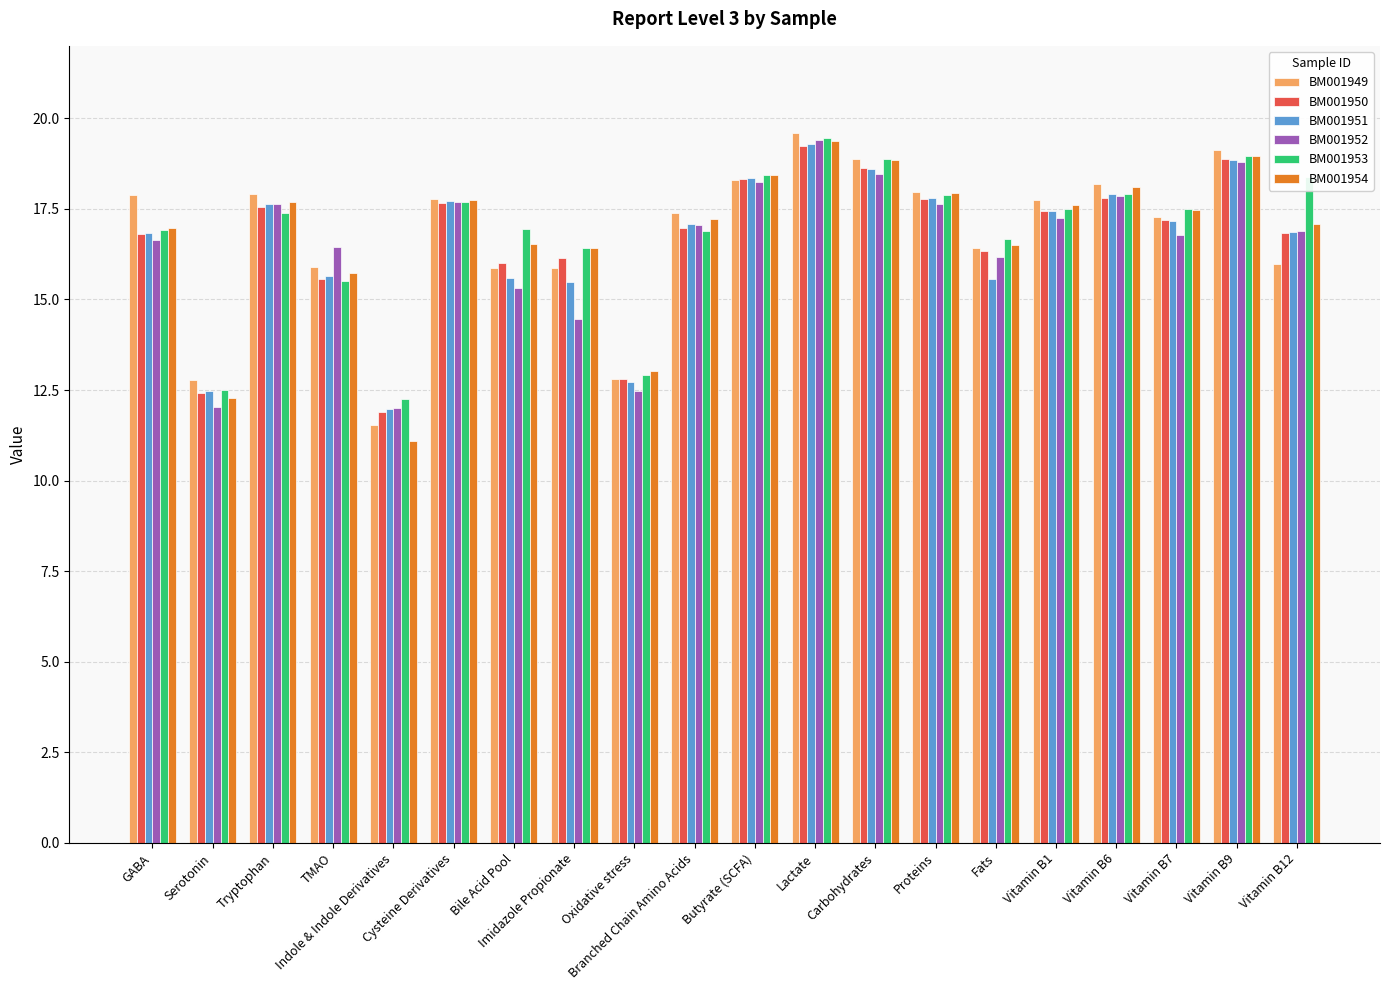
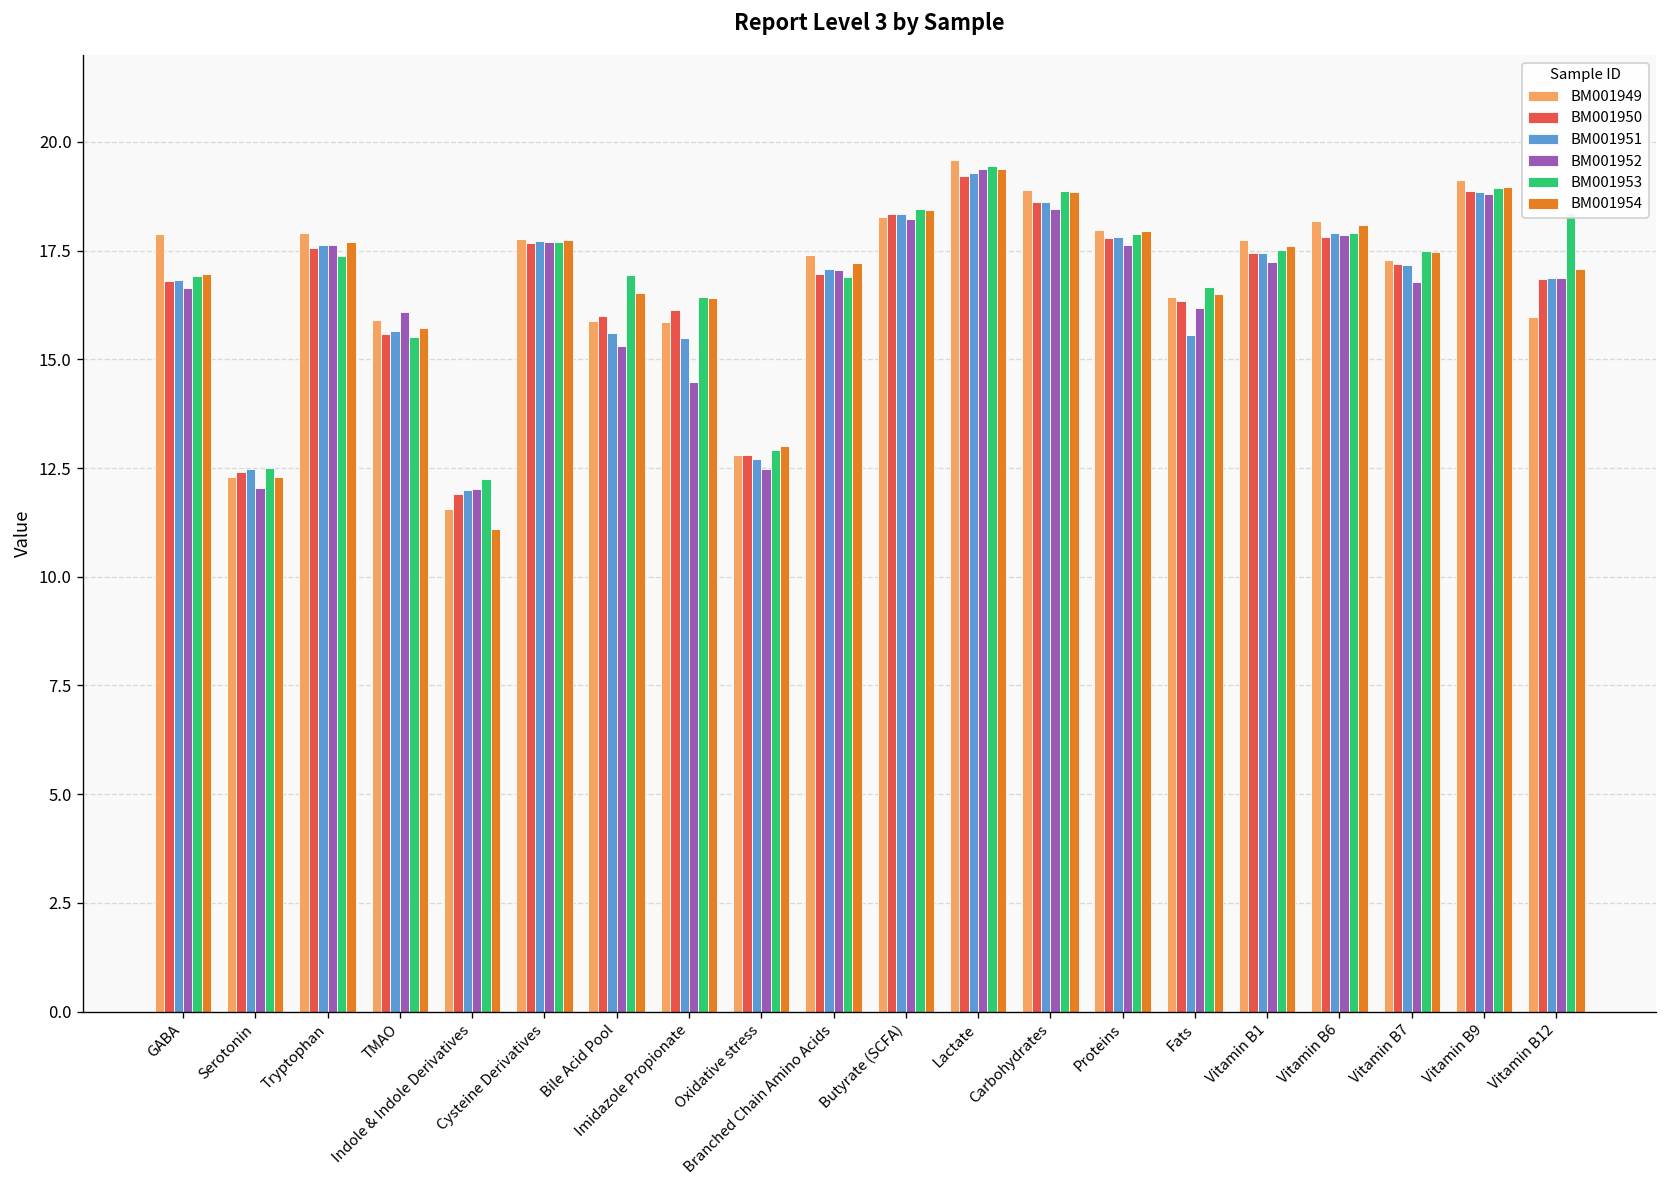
BM001949, Serotonin: 12.8 -> 12.3
BM001952, TMAO: 16.4 -> 16.1
